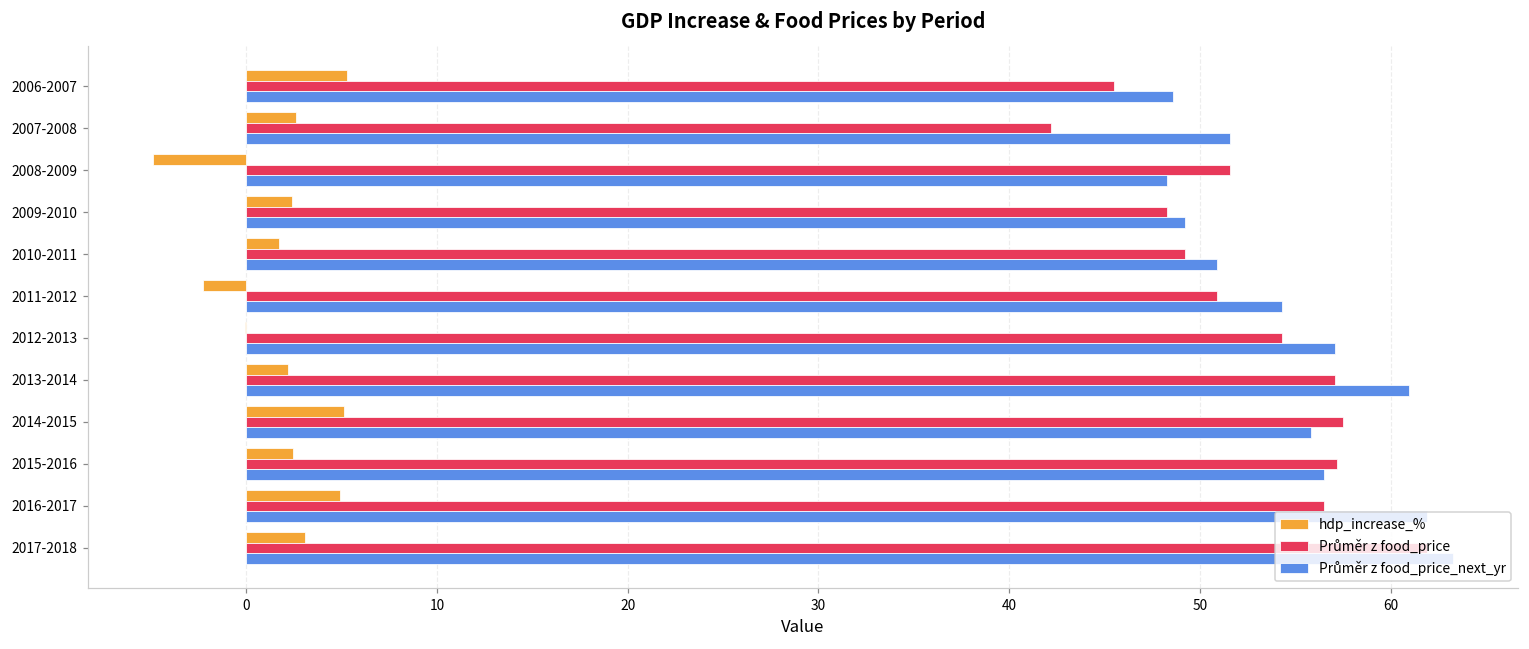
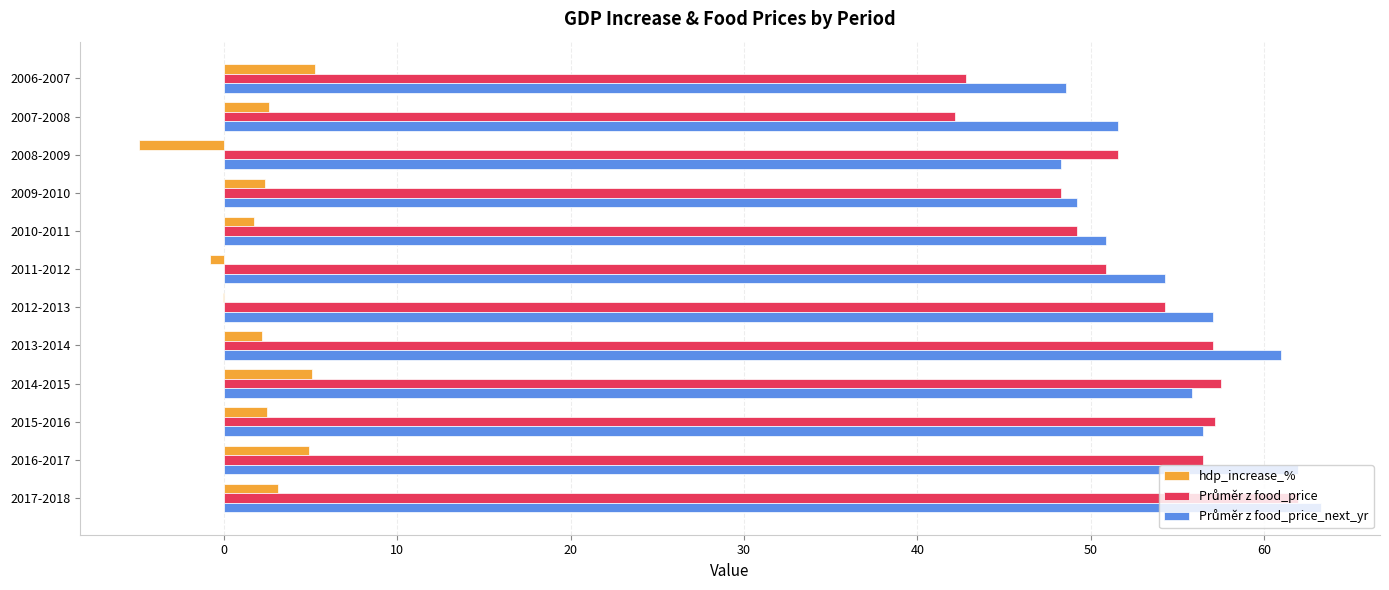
Průměr z food_price, 2006-2007: 45.5 -> 42.8
hdp_increase_%, 2011-2012: -2.2 -> -0.8
